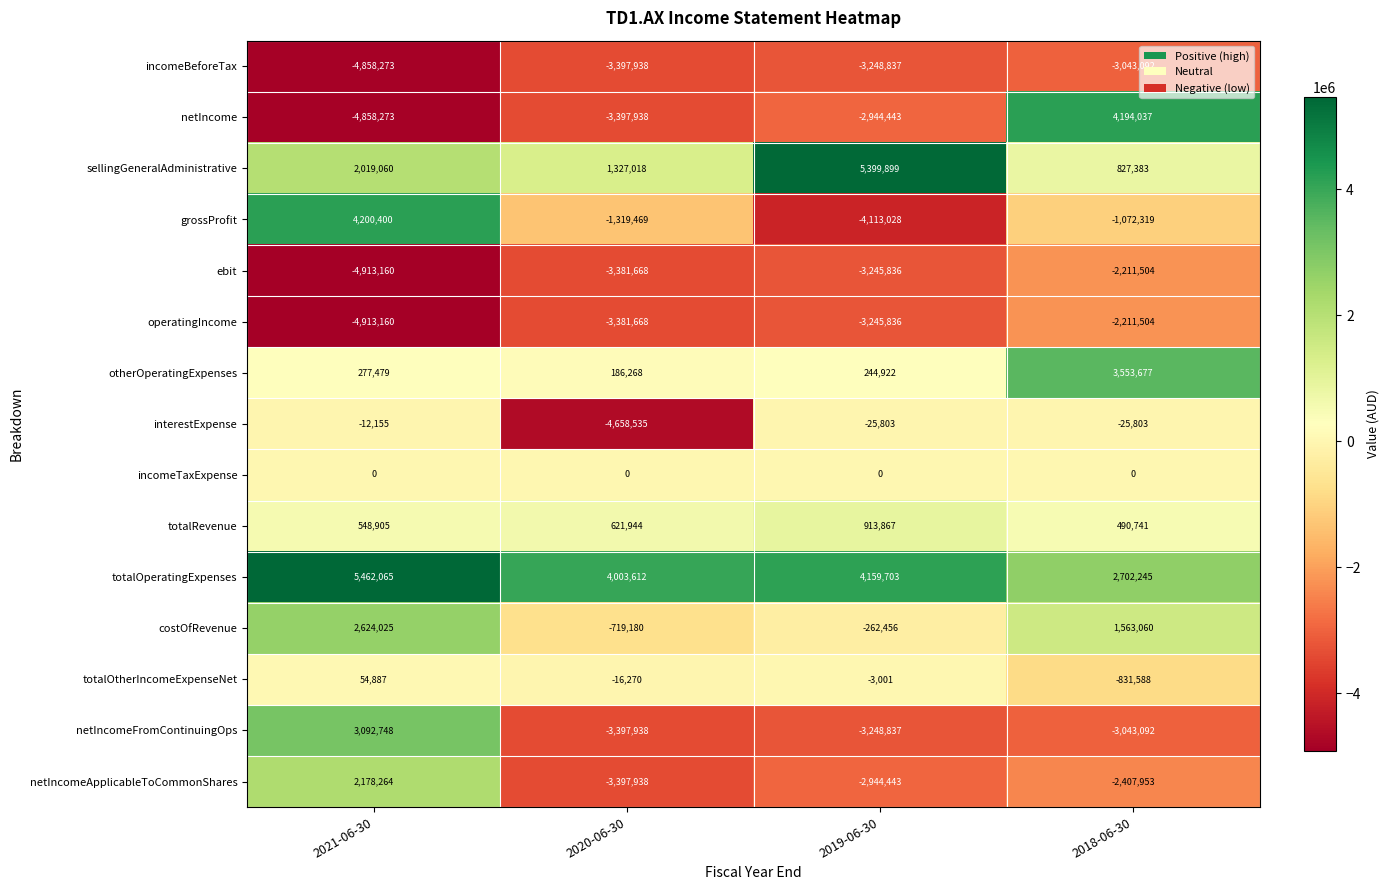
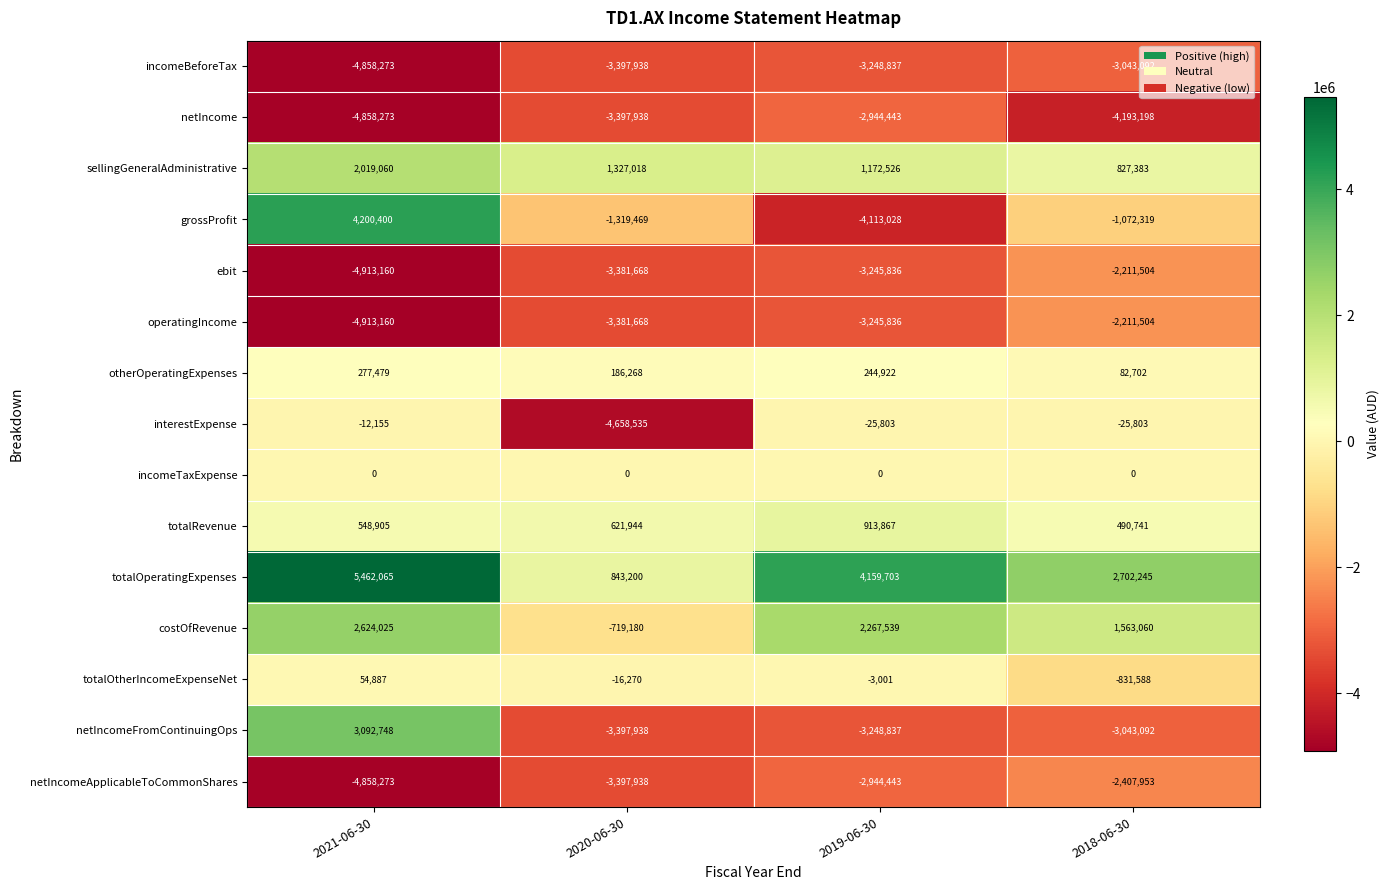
netIncome, 2018-06-30: 4,194,037 -> -4,193,198
sellingGeneralAdministrative, 2019-06-30: 5,399,899 -> 1,172,526
otherOperatingExpenses, 2018-06-30: 3,553,677 -> 82,702
totalOperatingExpenses, 2020-06-30: 4,003,612 -> 843,200
costOfRevenue, 2019-06-30: -262,456 -> 2,267,539
netIncomeApplicableToCommonShares, 2021-06-30: 2,178,264 -> -4,858,273
